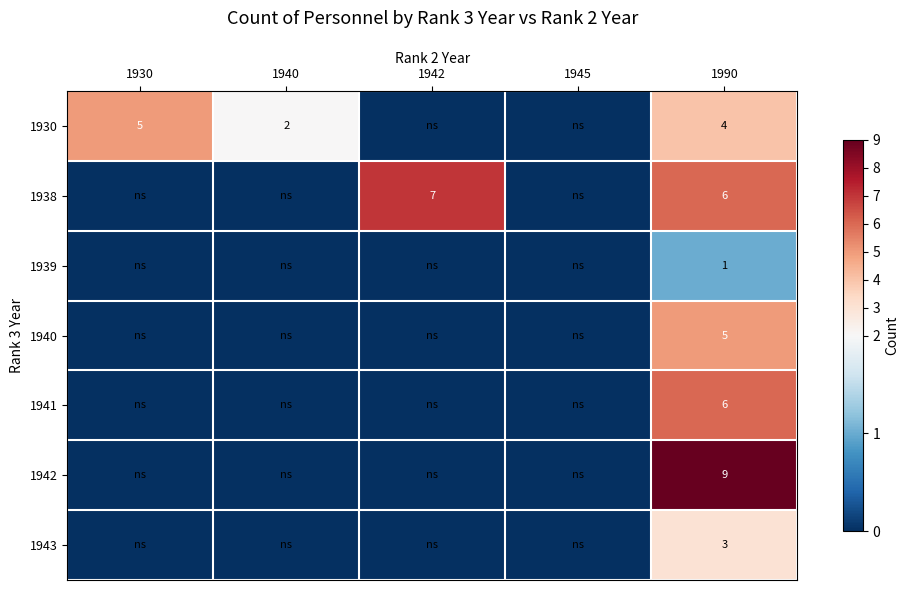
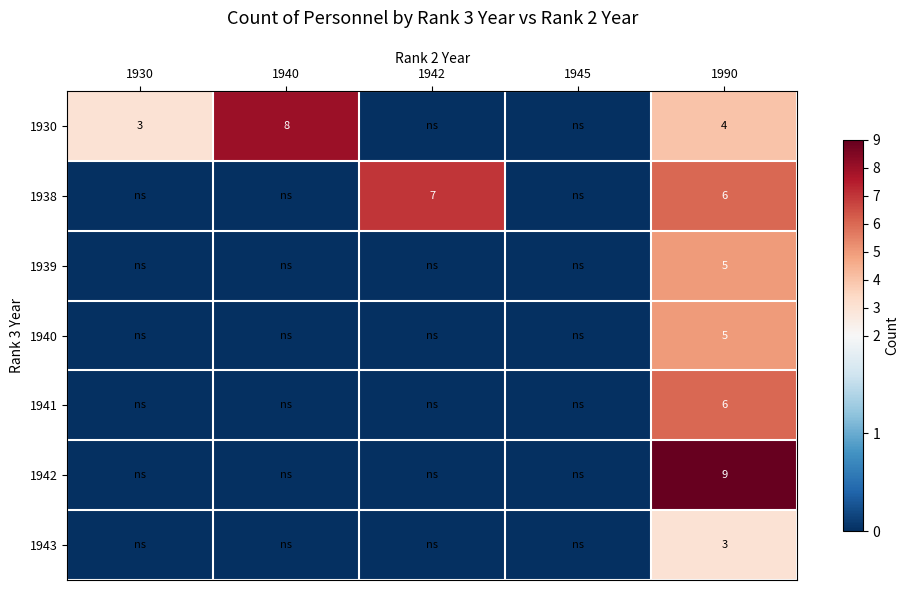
1930, 1930: 5 -> 3
1930, 1940: 2 -> 8
1939, 1990: 1 -> 5
